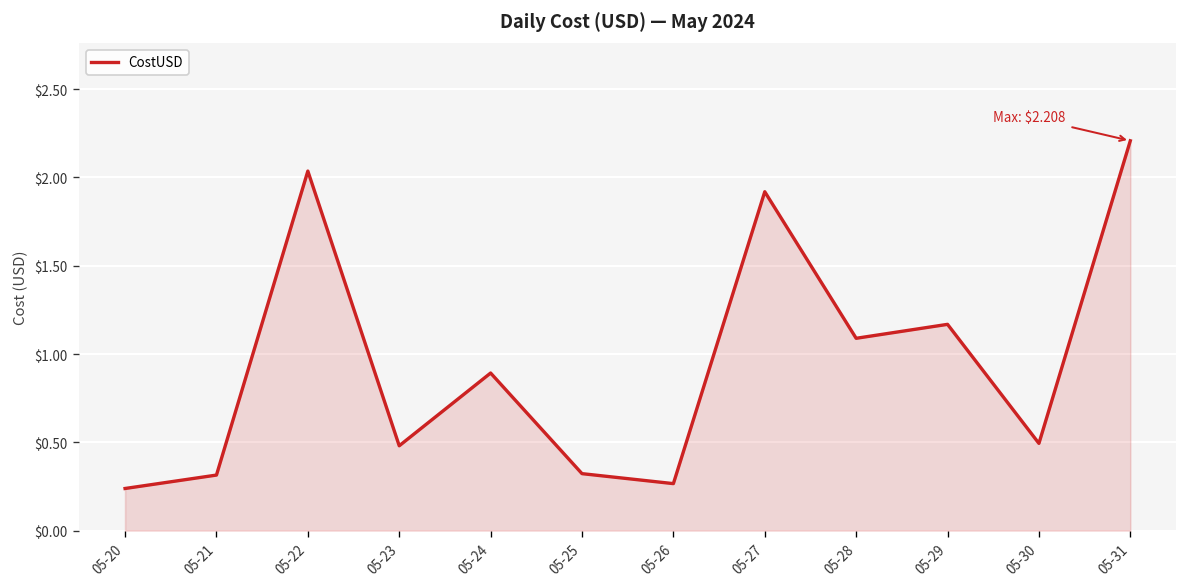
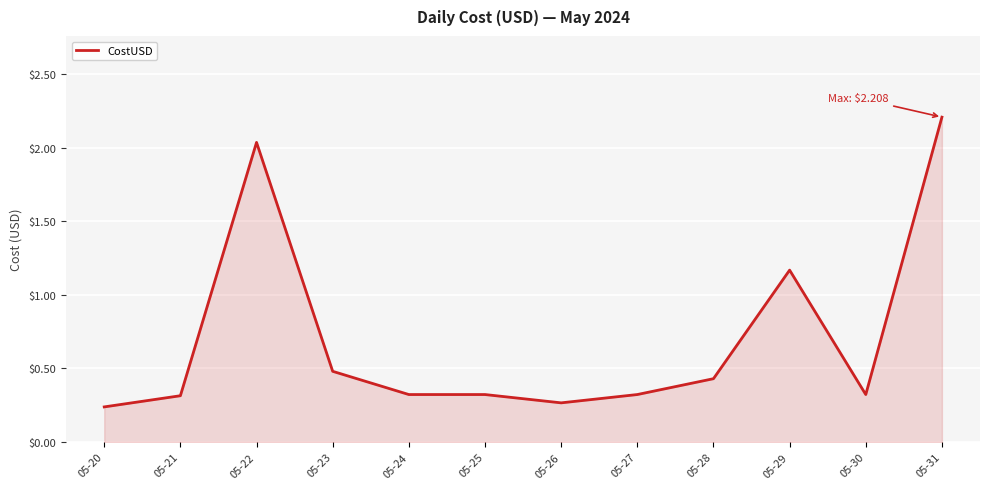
05-24: $0.89 -> $0.32
05-27: $1.92 -> $0.32
05-28: $1.09 -> $0.43
05-30: $0.49 -> $0.32
